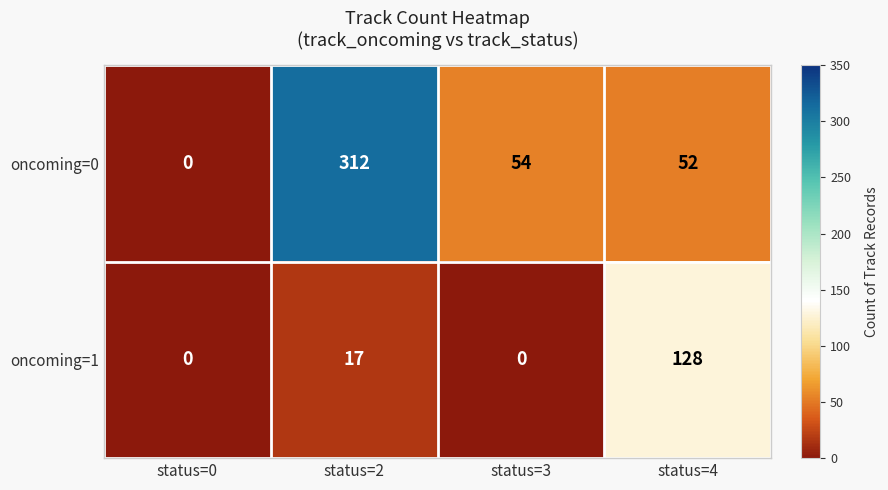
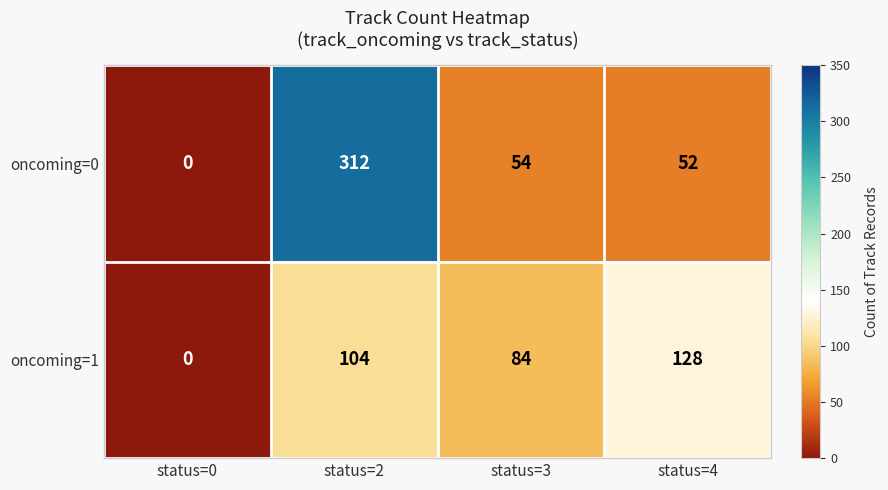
oncoming=1, status=2: 17 -> 104
oncoming=1, status=3: 0 -> 84
